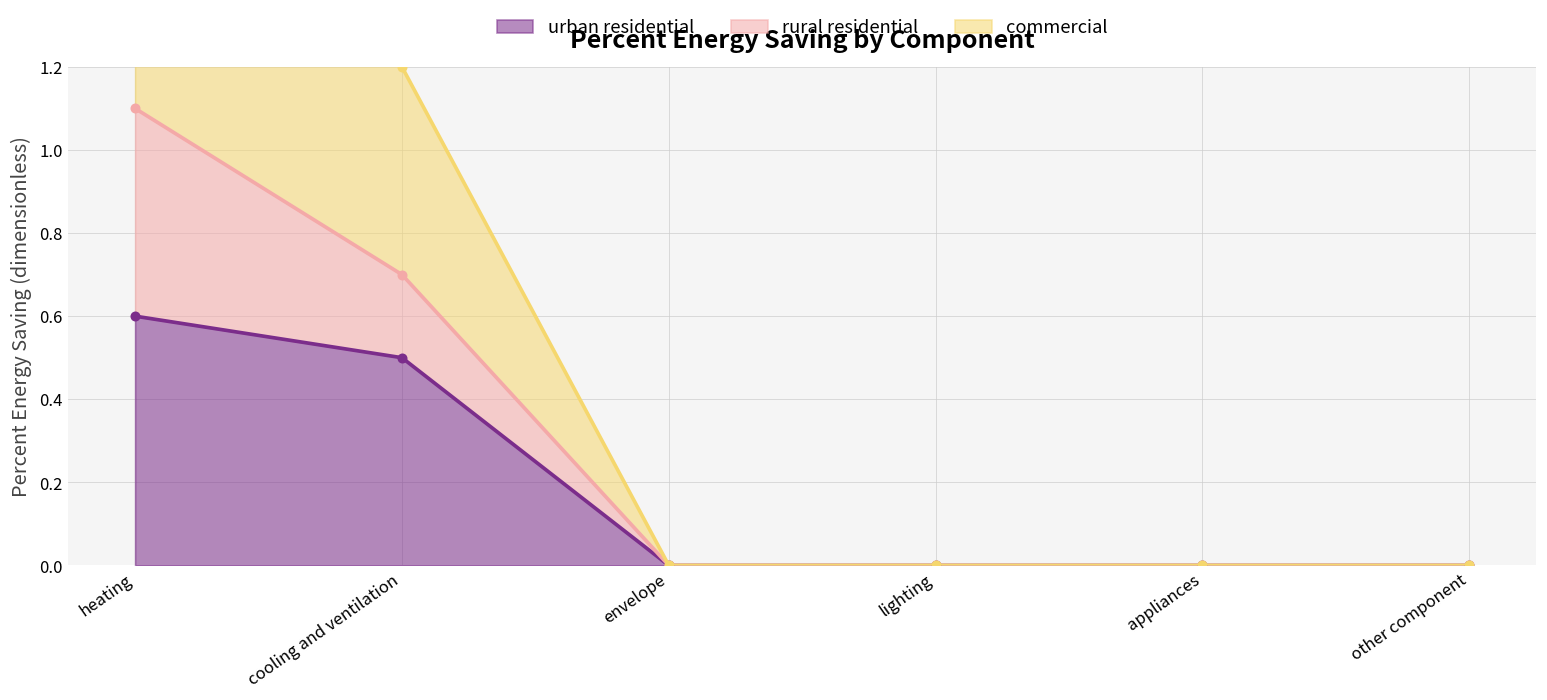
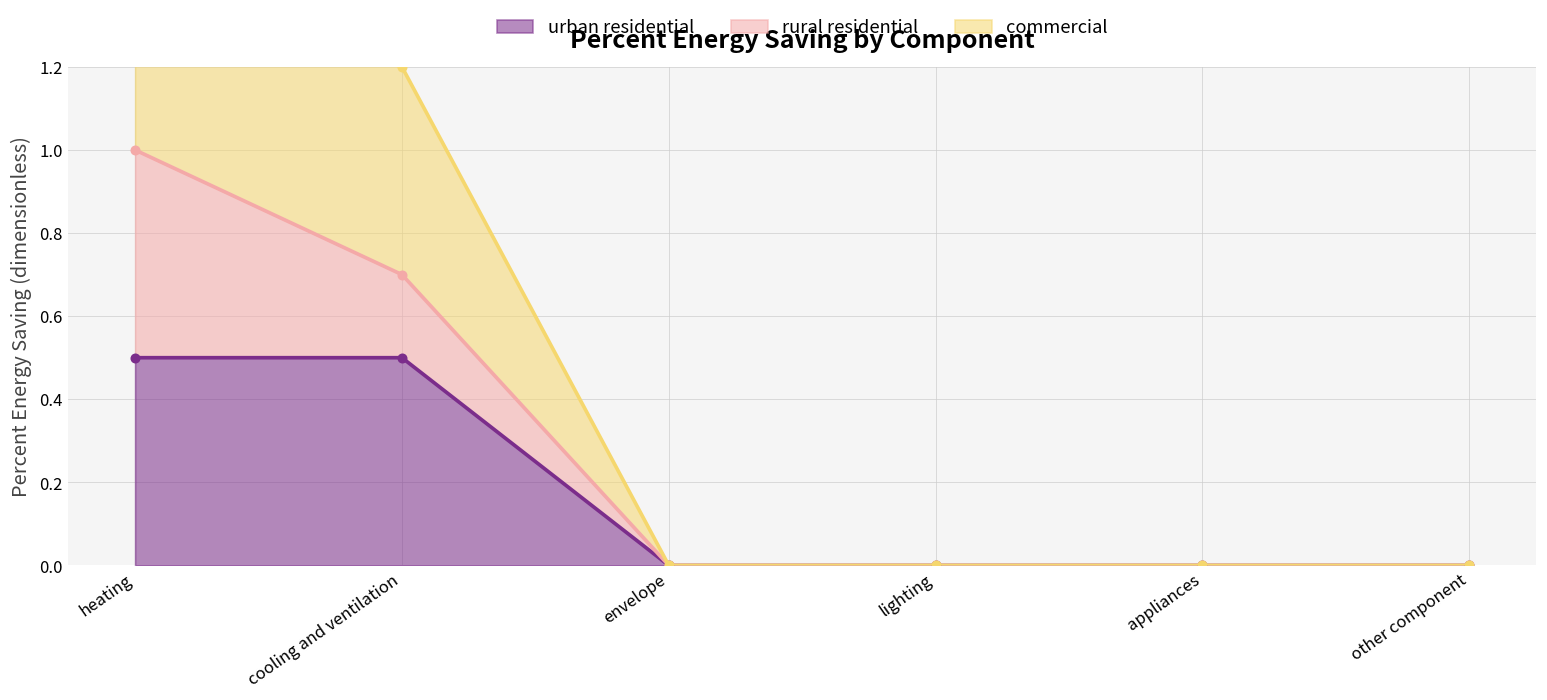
urban residential, heating: 0.6 -> 0.5
